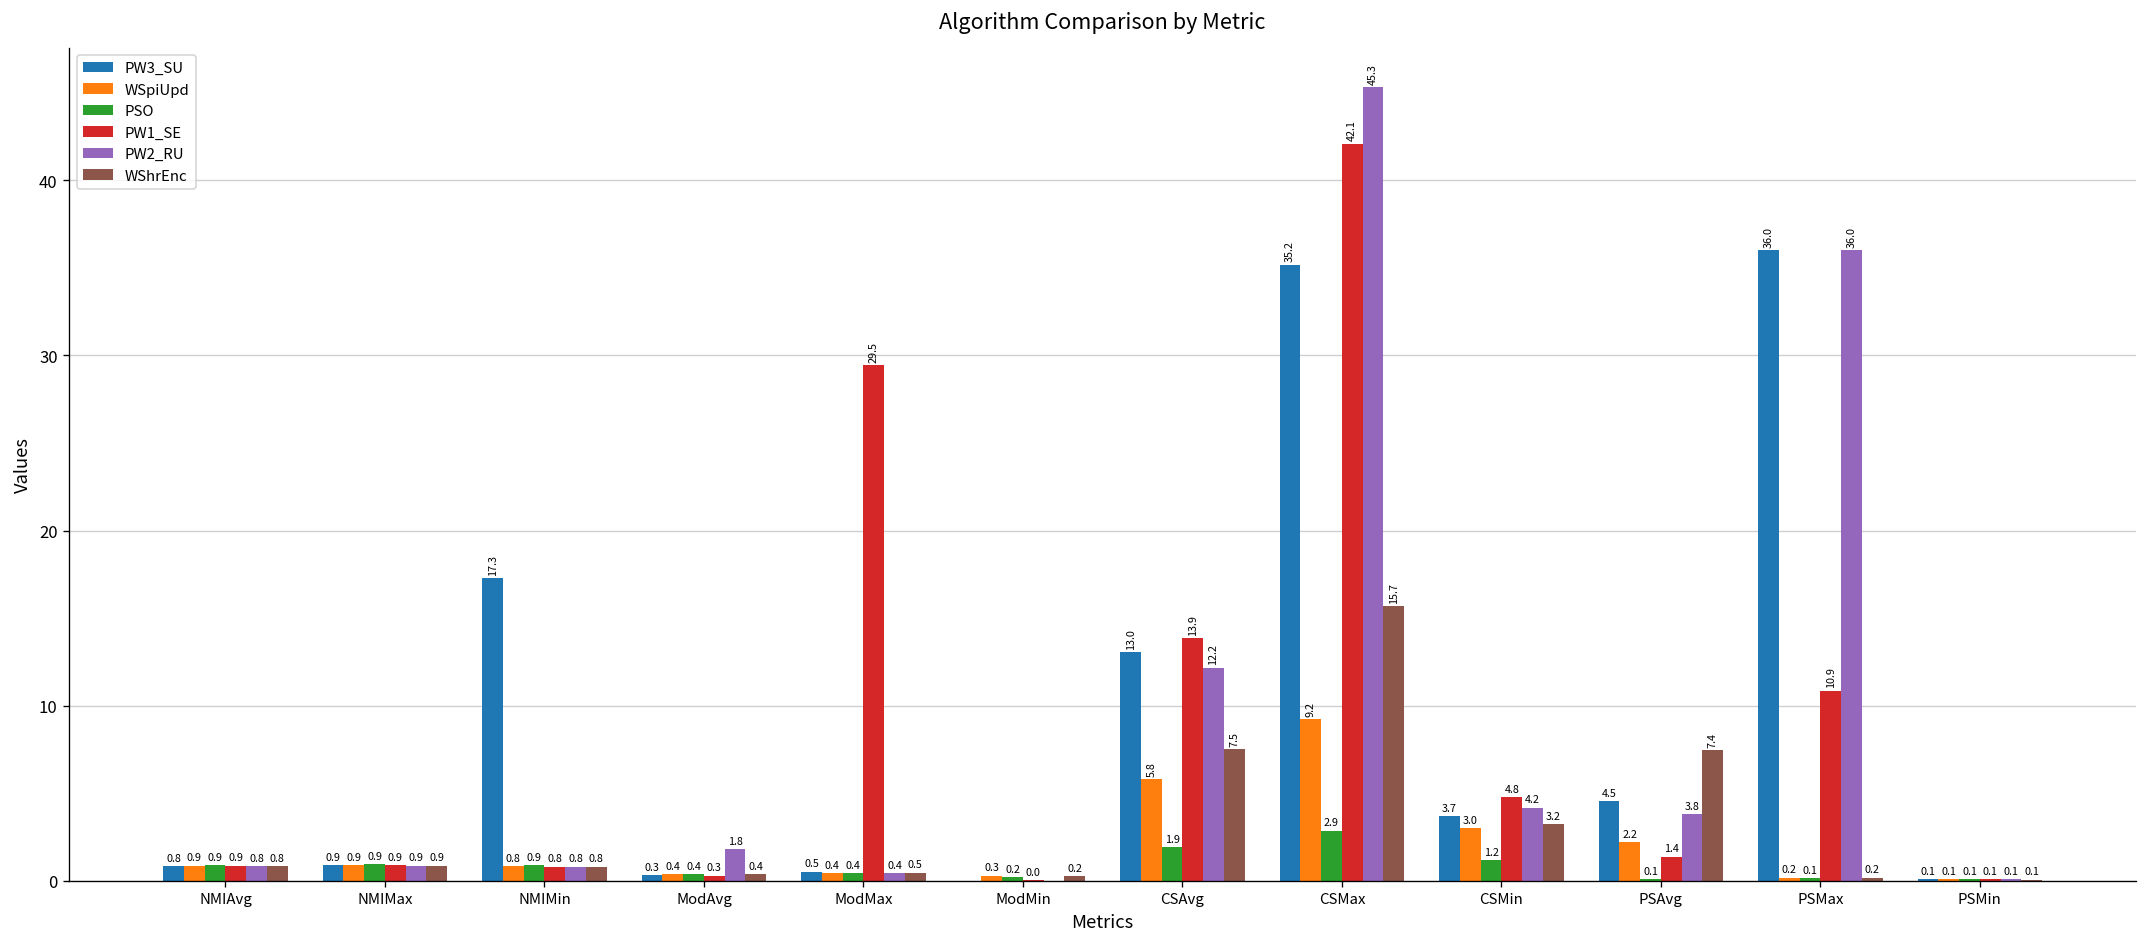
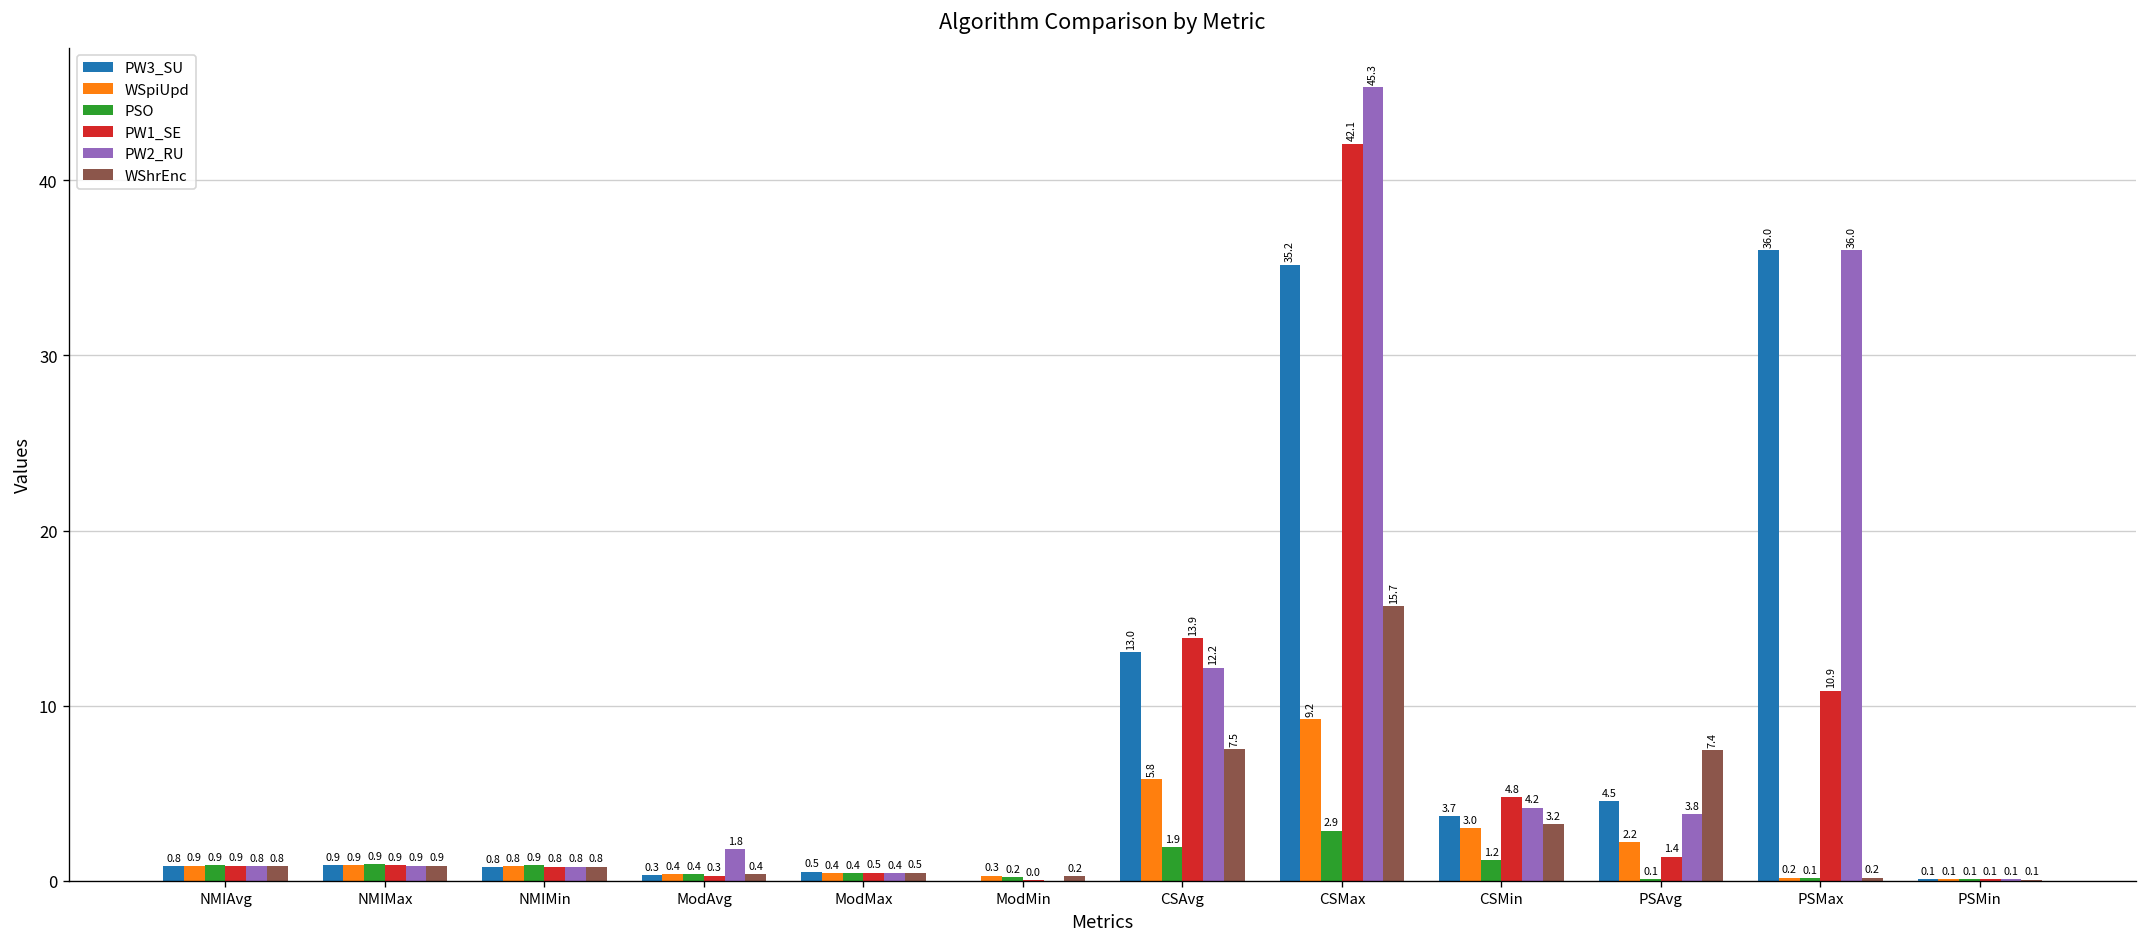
PW3_SU, NMIMin: 17.3 -> 0.8
PW1_SE, ModMax: 29.5 -> 0.5
